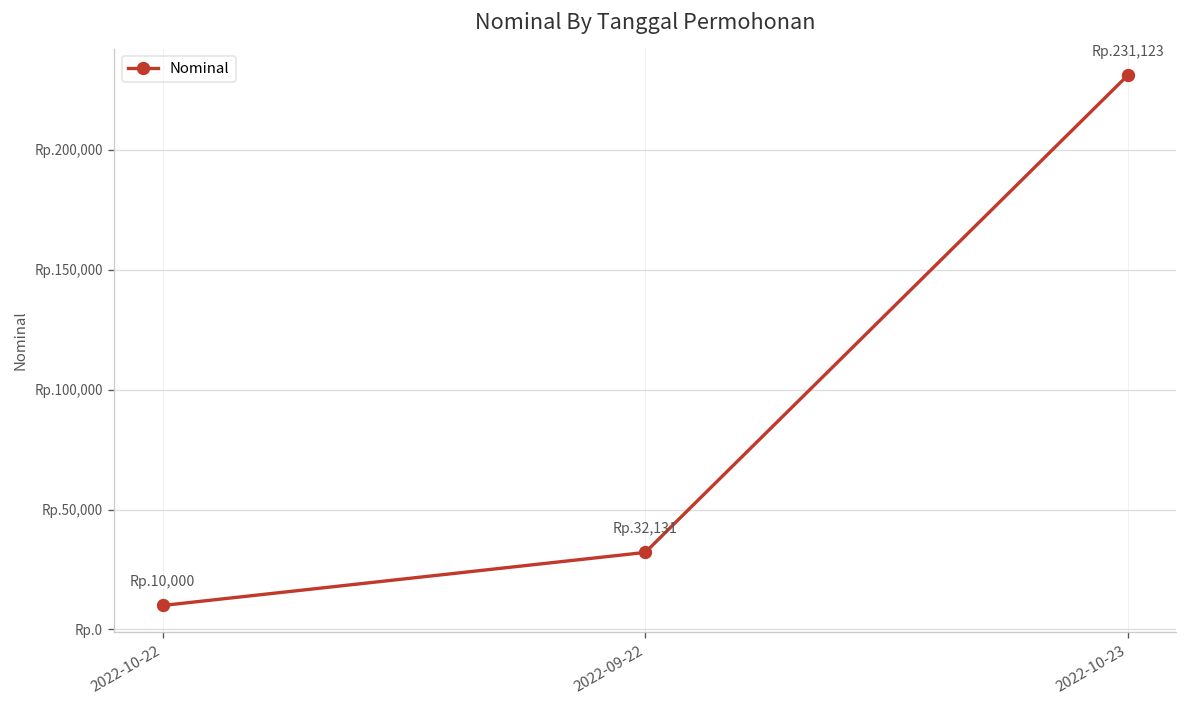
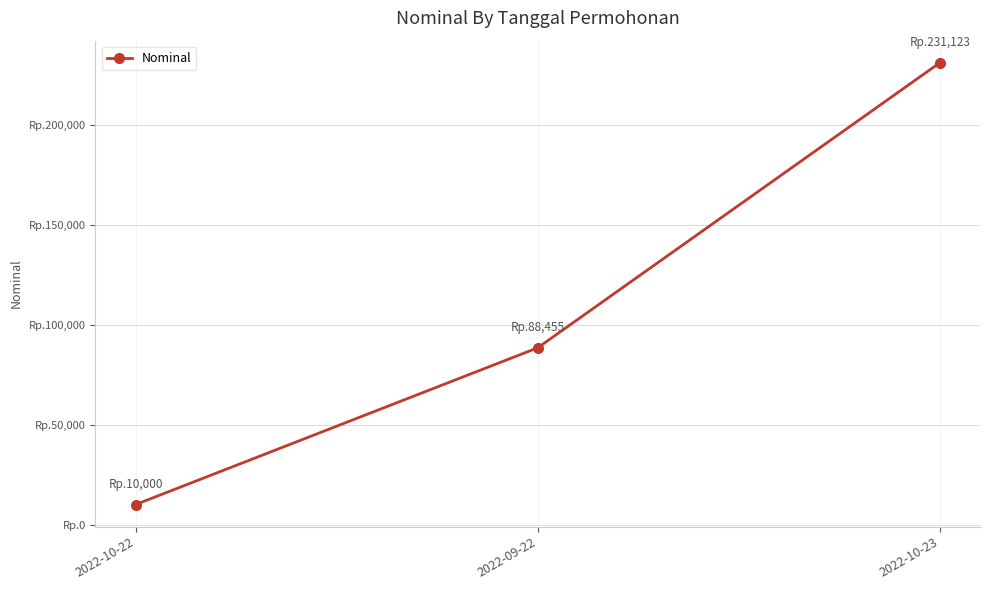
2022-09-22: 32,131 -> 88,455
